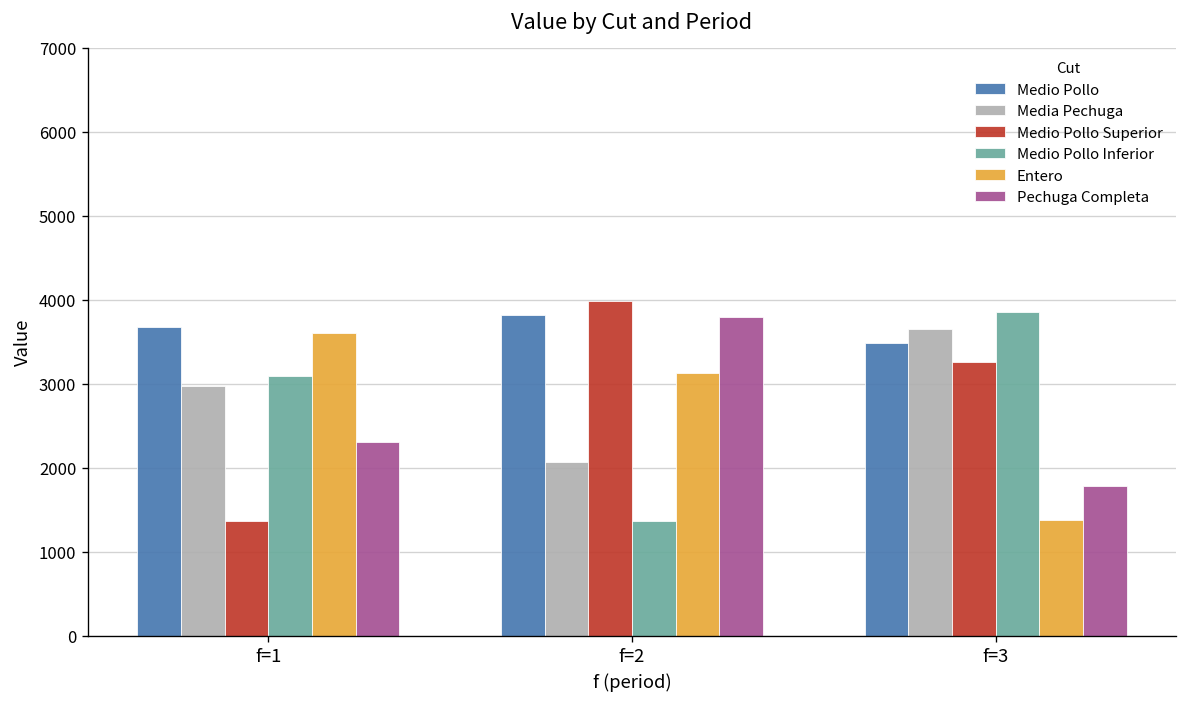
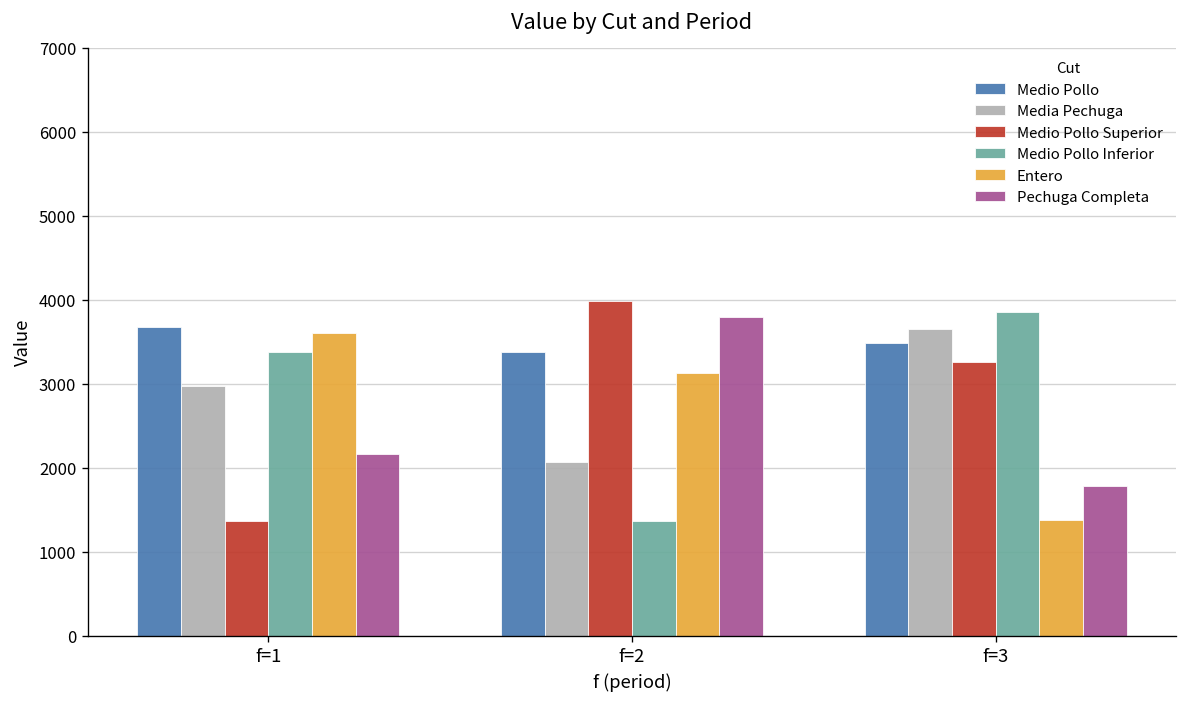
Medio Pollo Inferior, f=1: 3100 -> 3400
Pechuga Completa, f=1: 2300 -> 2200
Medio Pollo, f=2: 3800 -> 3400
